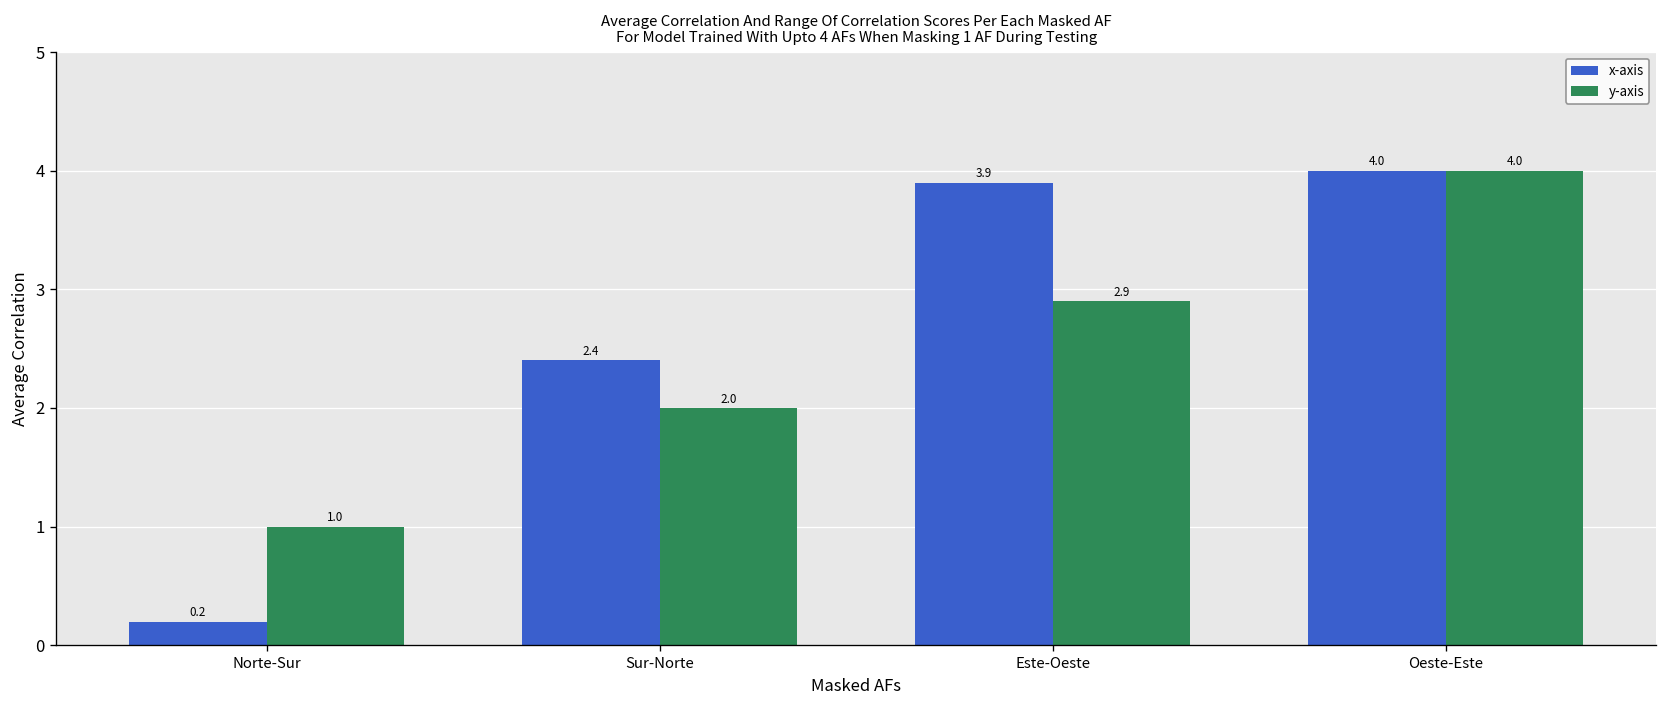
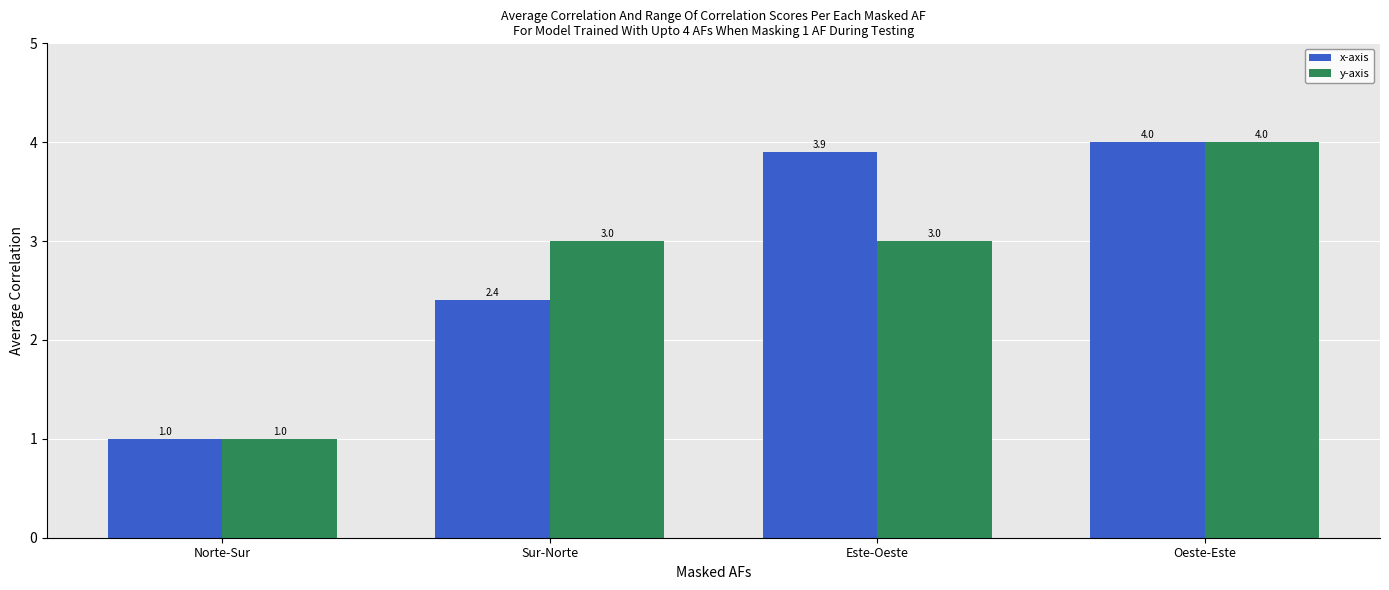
x-axis, Norte-Sur: 0.2 -> 1.0
y-axis, Sur-Norte: 2.0 -> 3.0
y-axis, Este-Oeste: 2.9 -> 3.0
